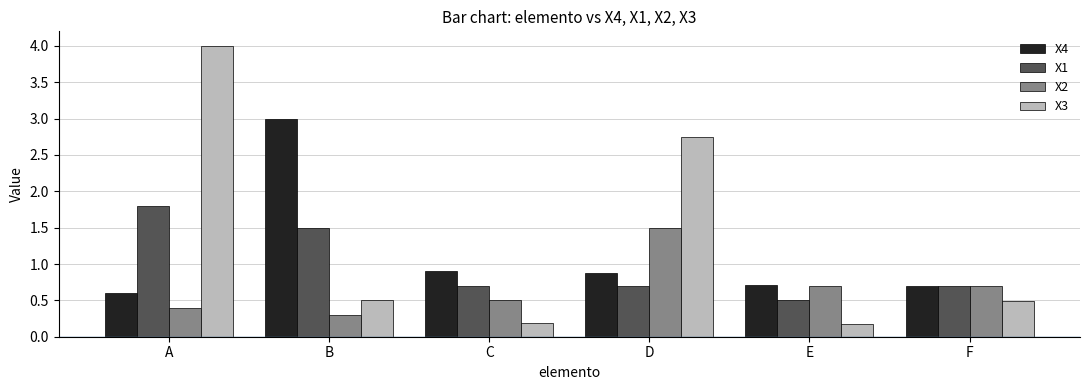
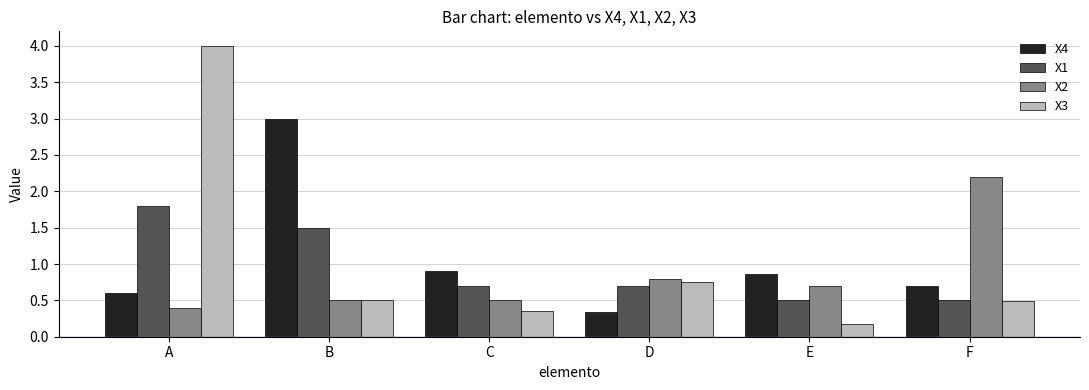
X2, B: 0.3 -> 0.5
X3, C: 0.2 -> 0.4
X4, D: 0.9 -> 0.3
X2, D: 1.5 -> 0.8
X3, D: 2.7 -> 0.8
X4, E: 0.7 -> 0.9
X1, F: 0.7 -> 0.5
X2, F: 0.7 -> 2.2
